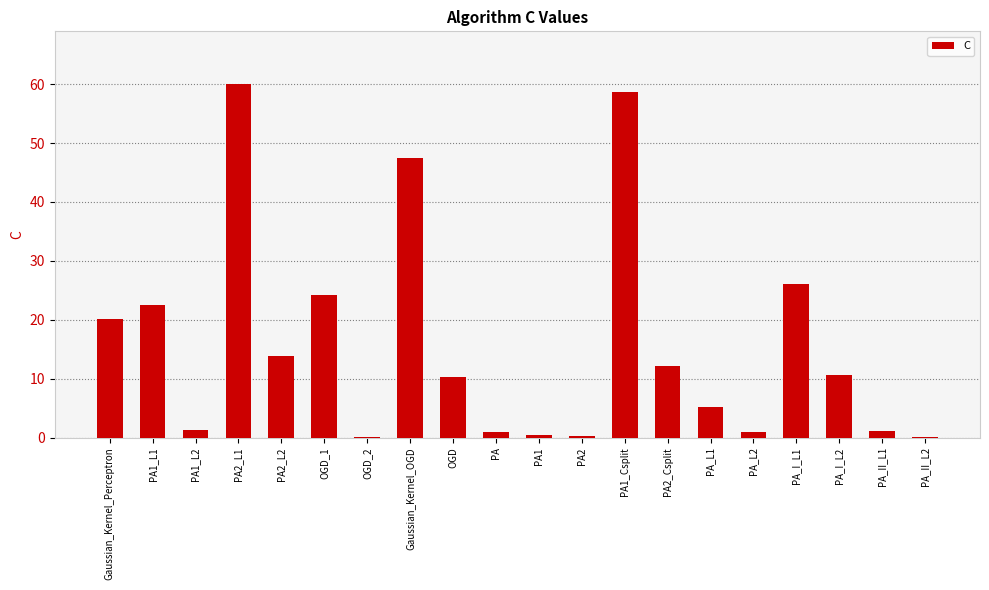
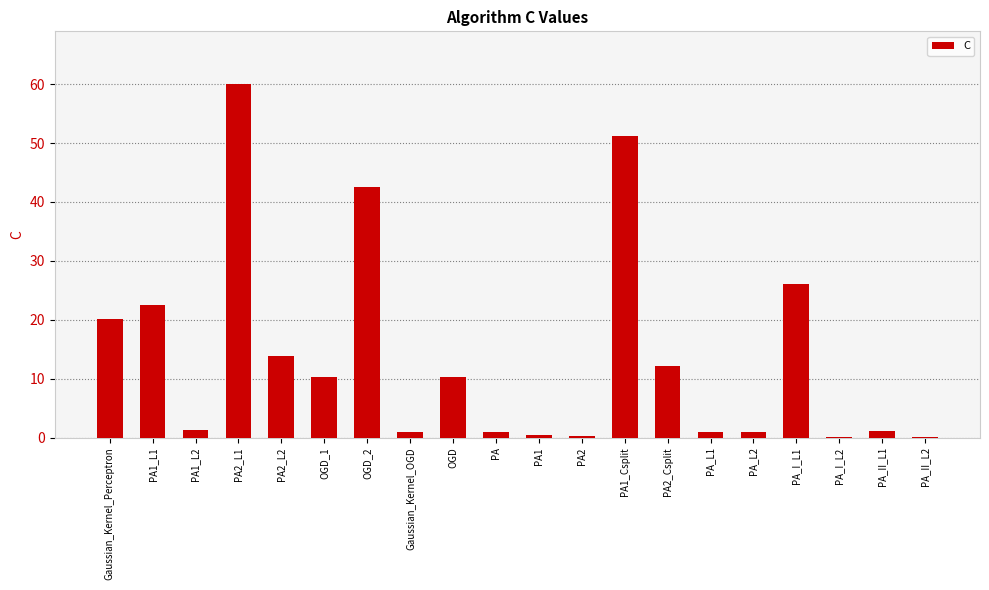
OGD_1: 24 -> 10
OGD_2: 0 -> 43
Gaussian_Kernel_OGD: 48 -> 1
PA1_Csplit: 59 -> 51
PA_L1: 5 -> 1
PA_I_L2: 11 -> 0
